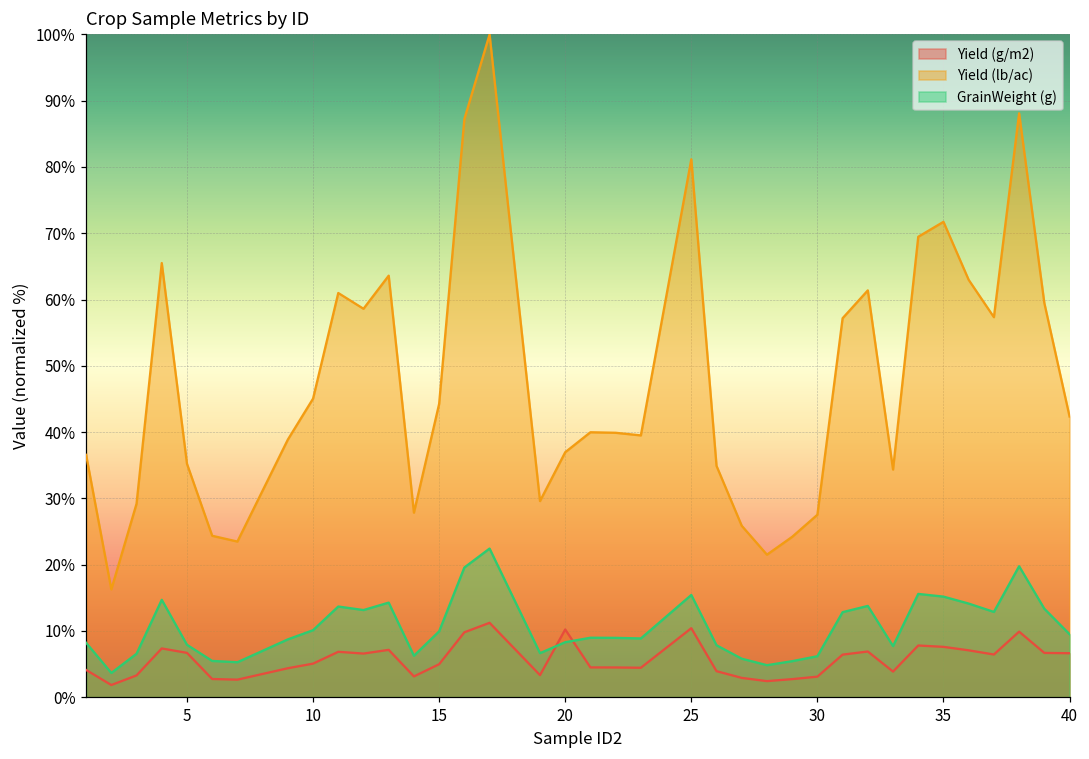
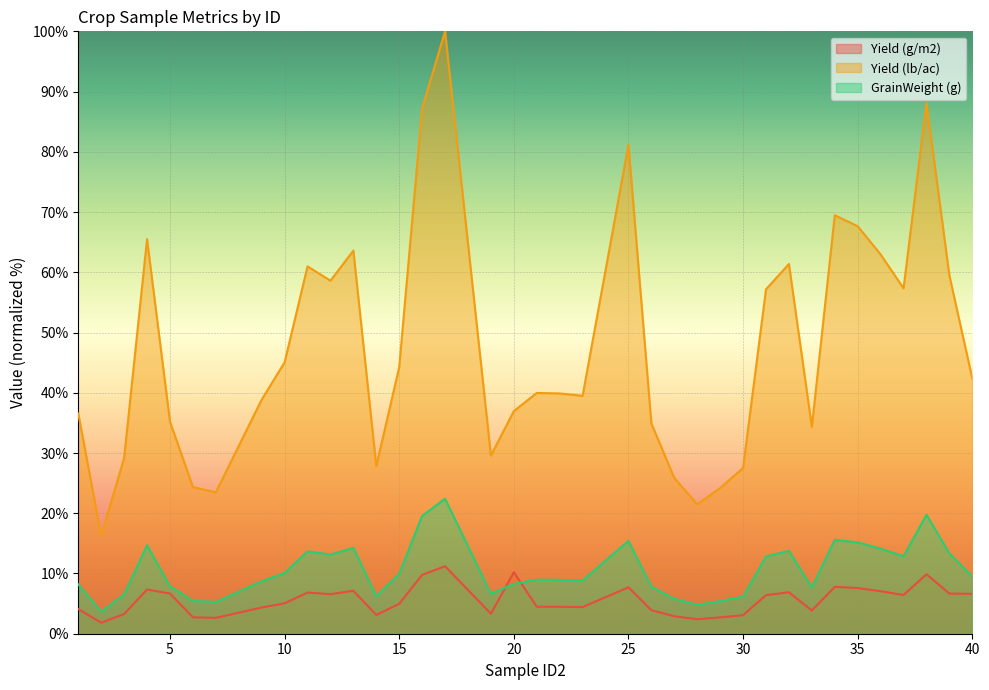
Yield (g/m2), 25: 10% -> 8%
Yield (lb/ac), 35: 72% -> 68%
